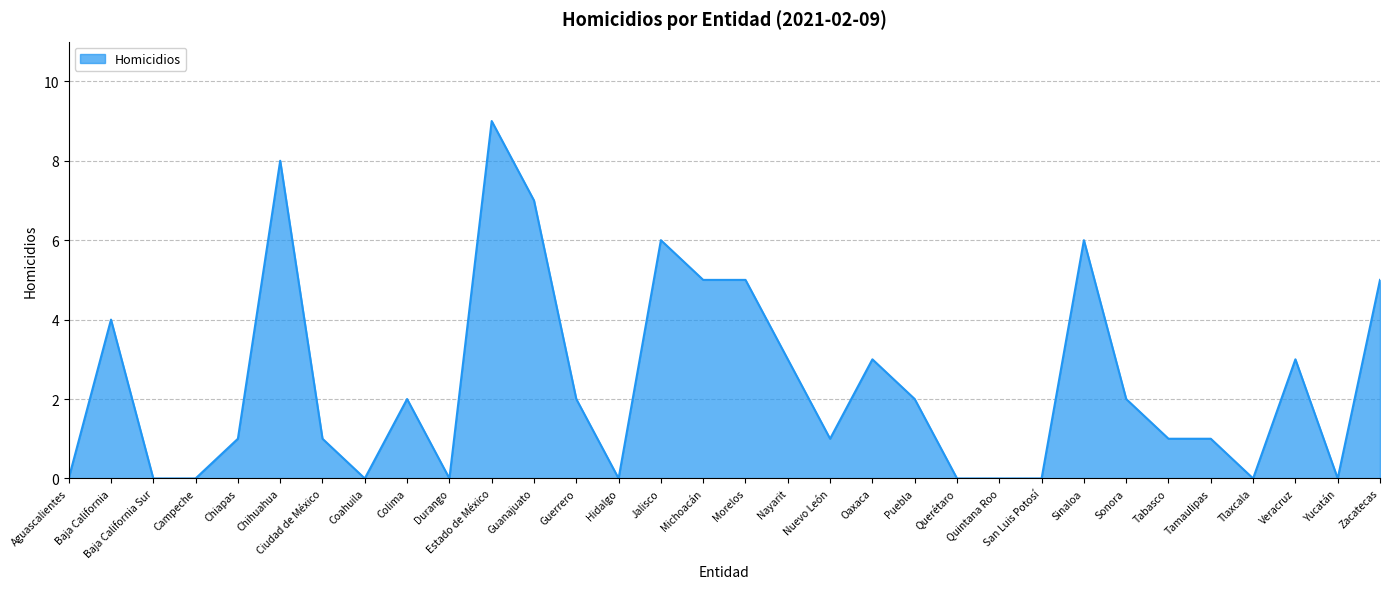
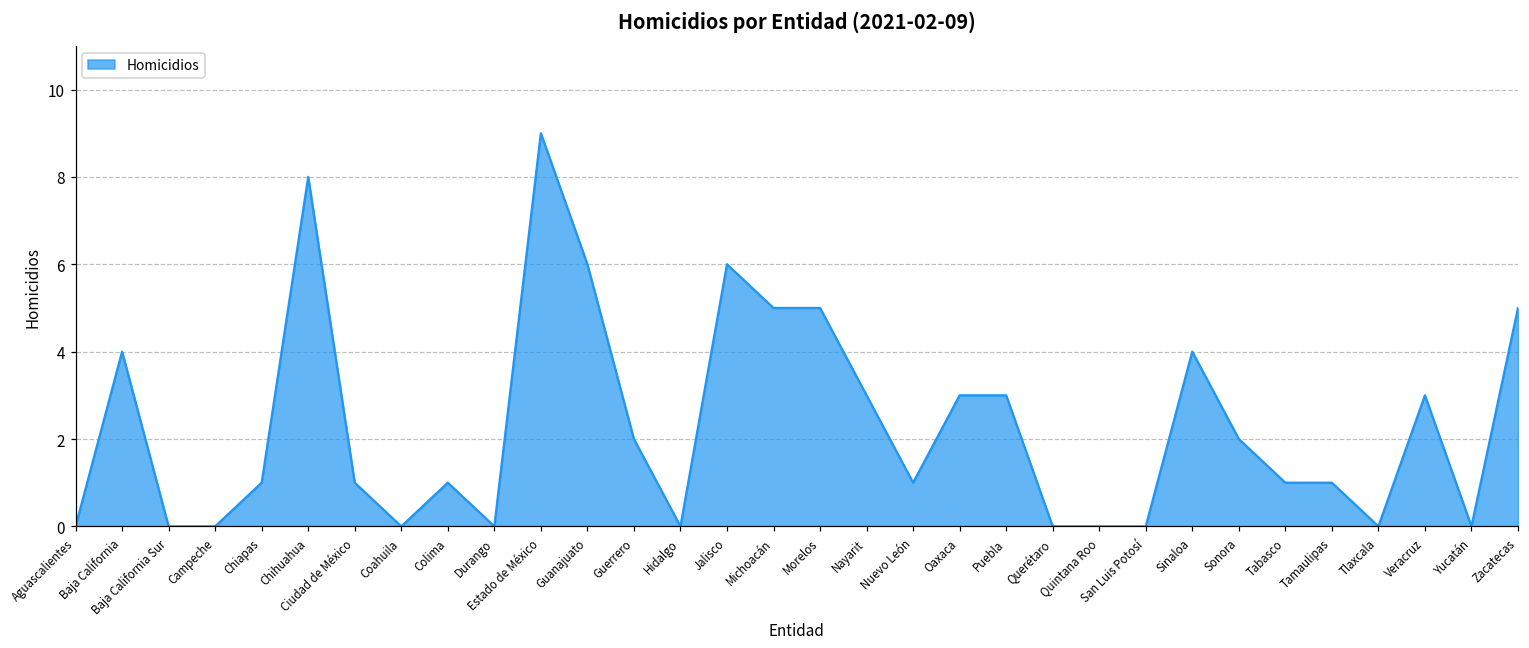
Colima: 2 -> 1
Guanajuato: 7 -> 6
Puebla: 2 -> 3
Sinaloa: 6 -> 4
